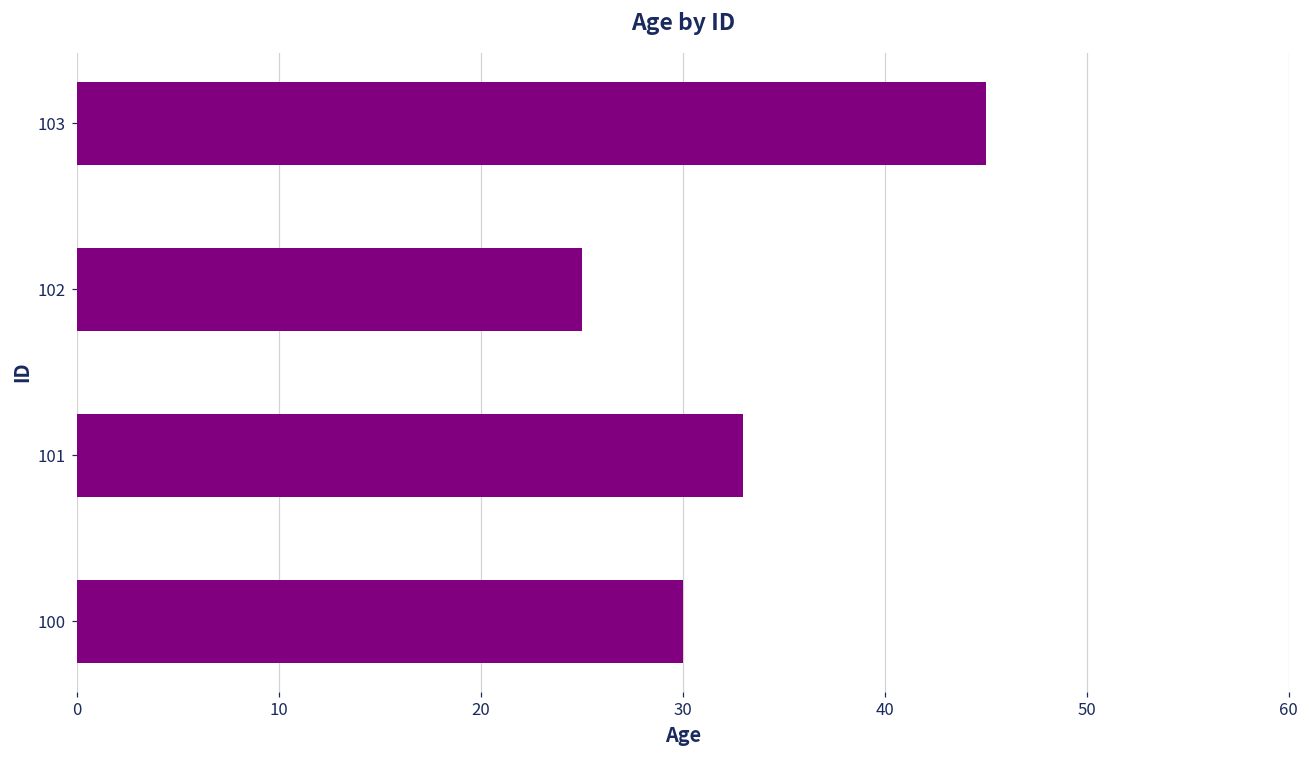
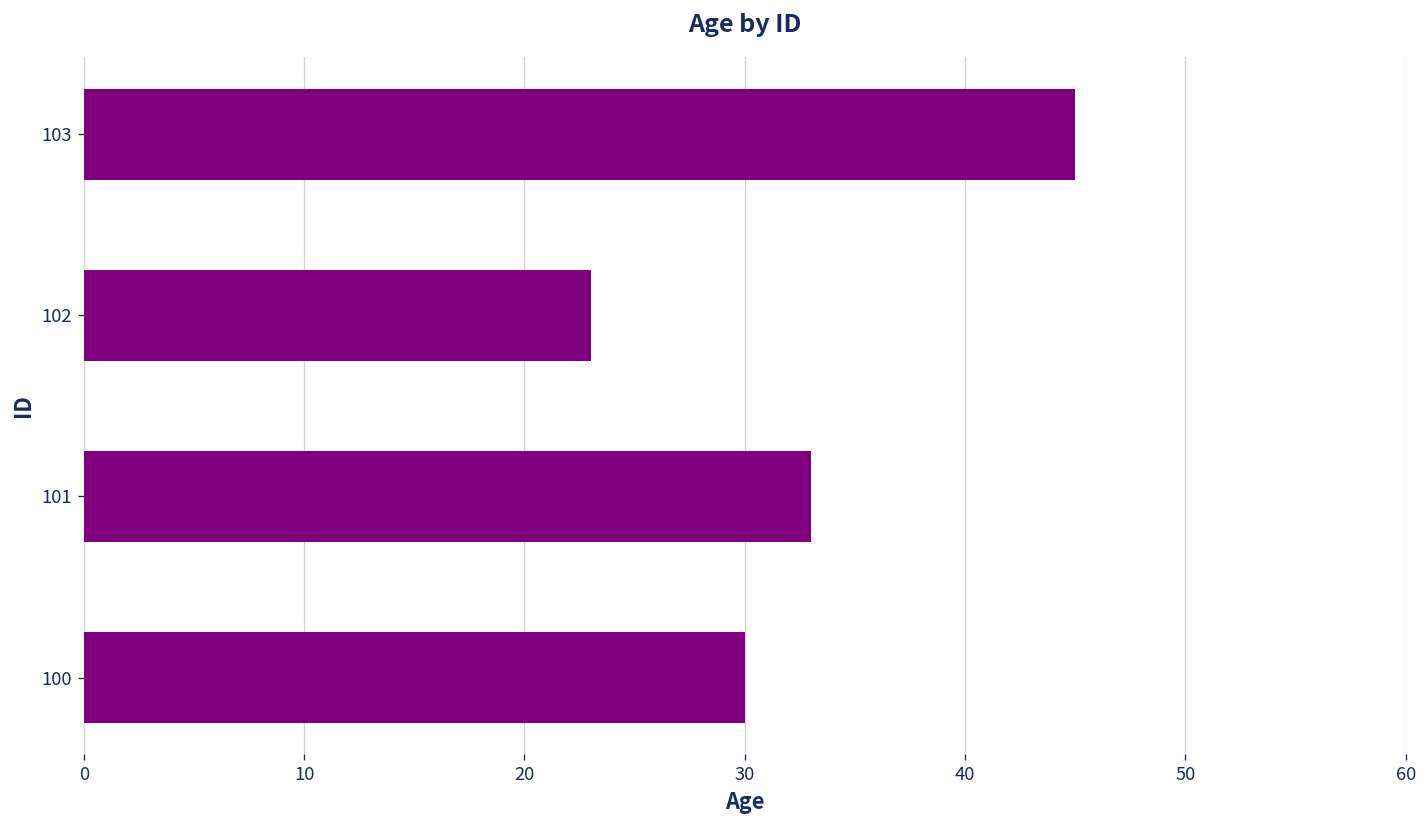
102: 25 -> 23
